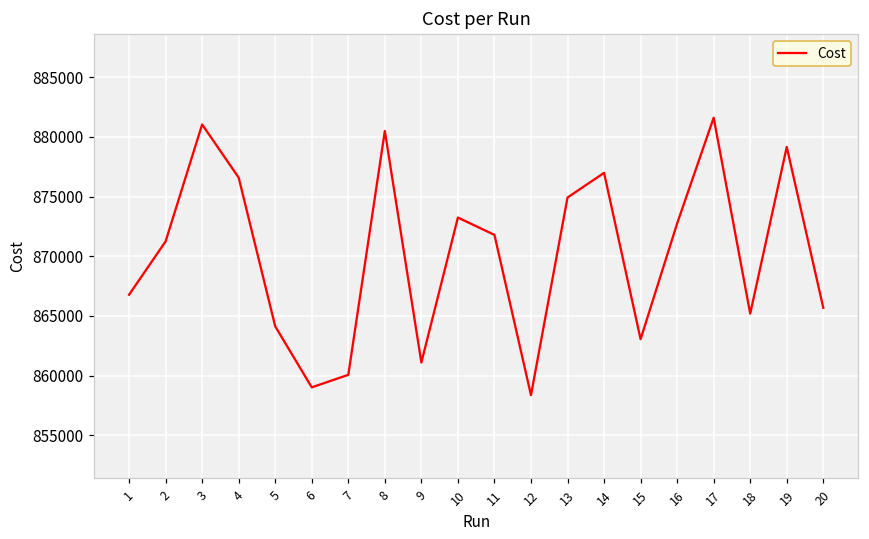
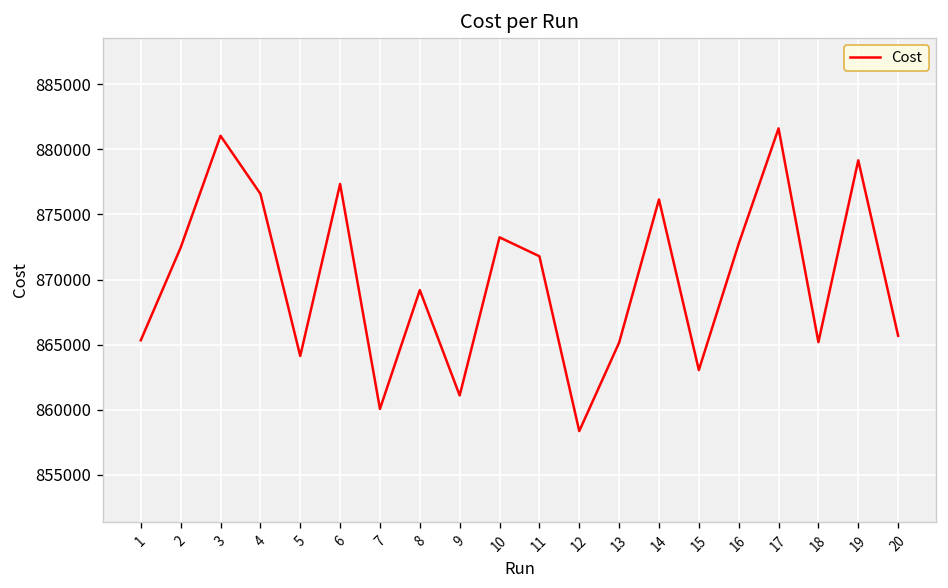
1: 866800 -> 865300
2: 871200 -> 872500
6: 859000 -> 877300
8: 880500 -> 869200
13: 874900 -> 865200
14: 877000 -> 876100
